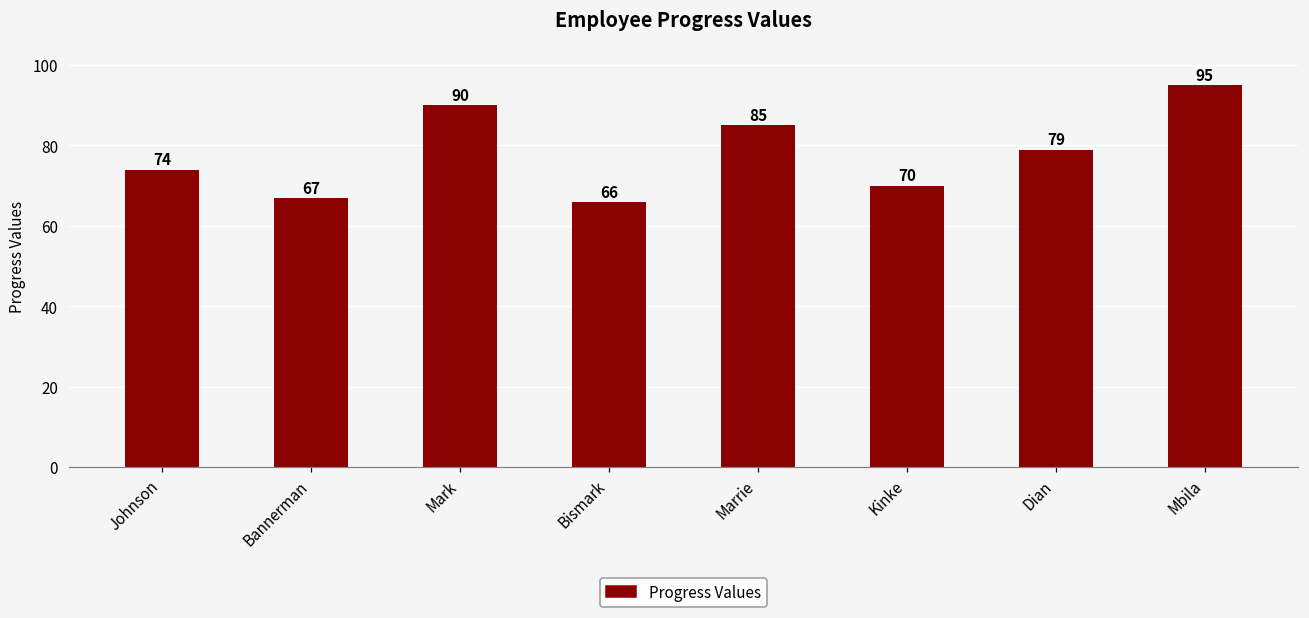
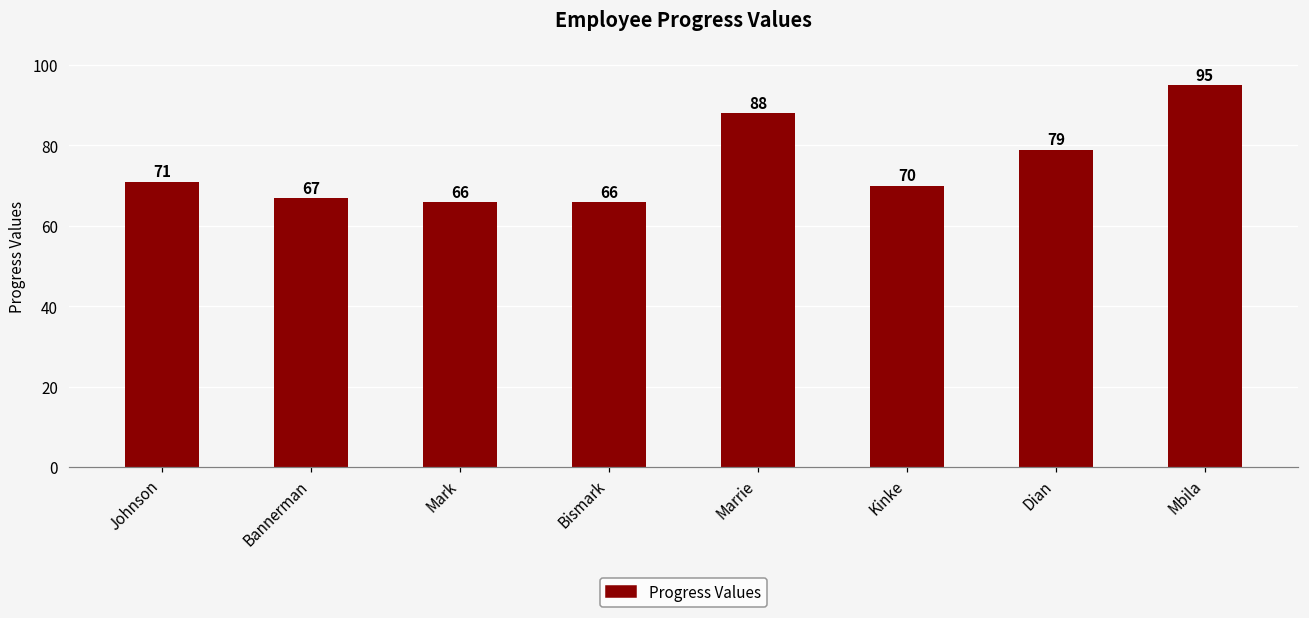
Johnson: 74 -> 71
Mark: 90 -> 66
Marrie: 85 -> 88
